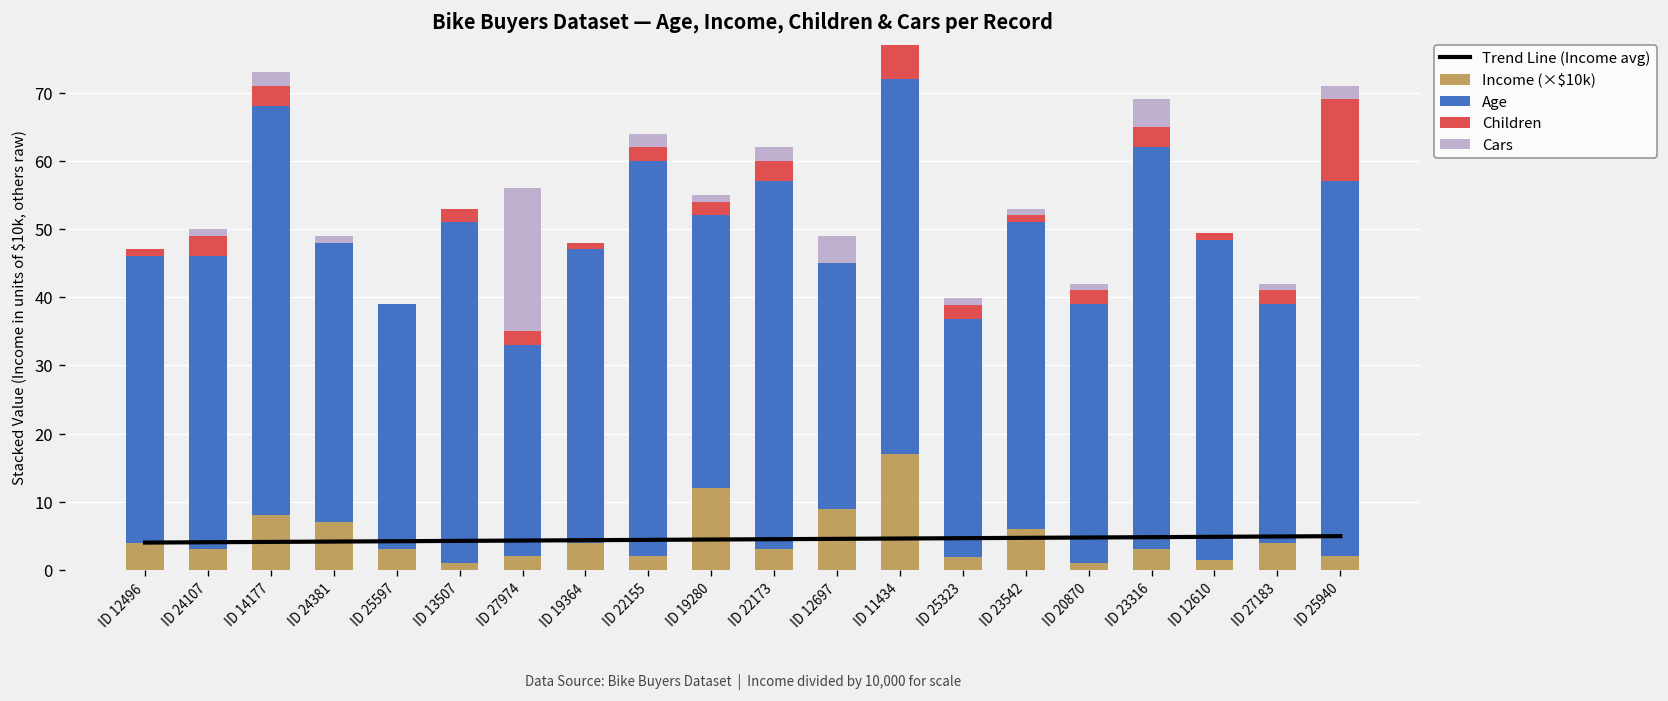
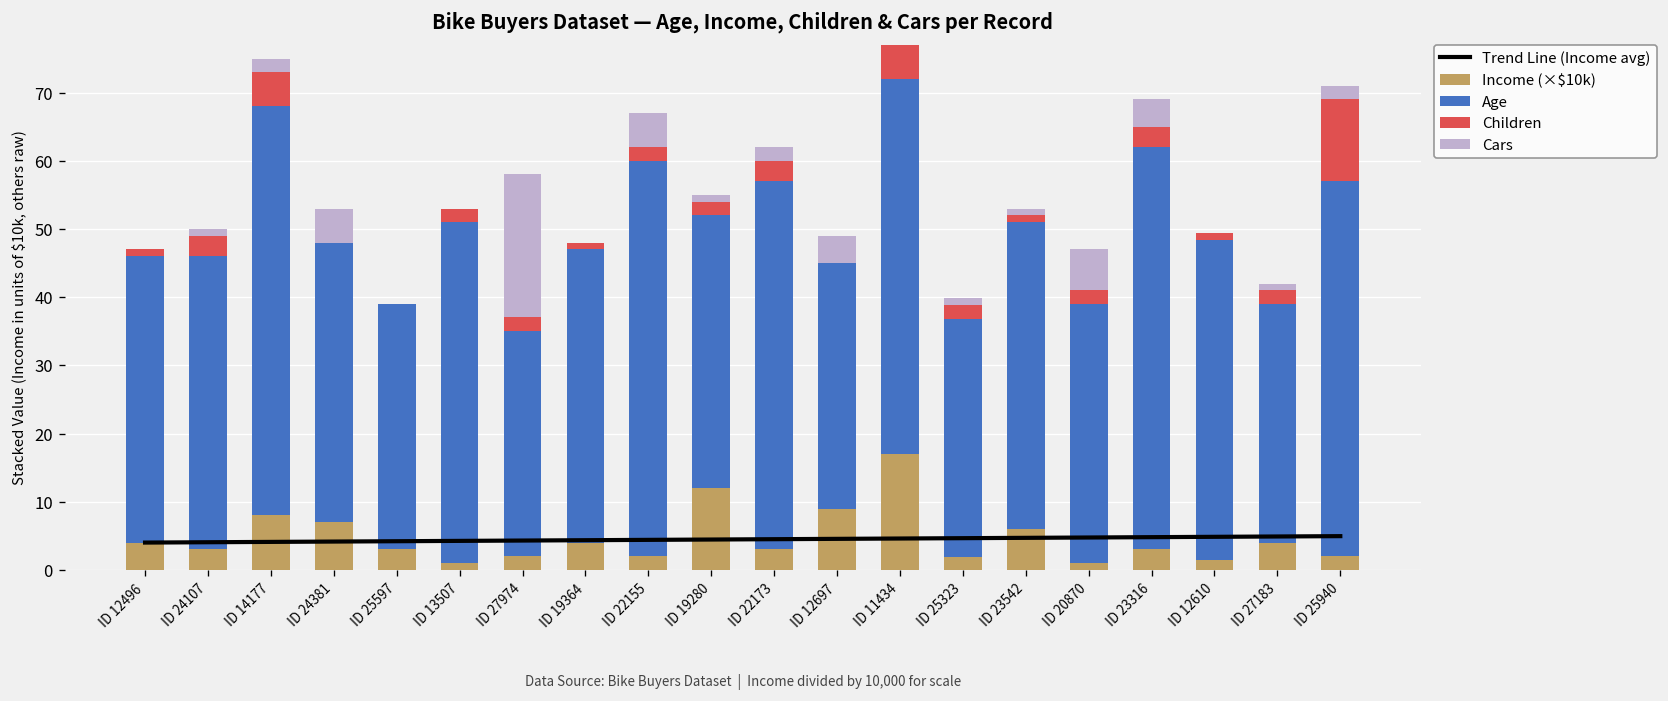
Children, ID 14177: 3 -> 5
Cars, ID 24381: 1 -> 5
Age, ID 27974: 31 -> 33
Cars, ID 22155: 2 -> 5
Cars, ID 20870: 1 -> 6
